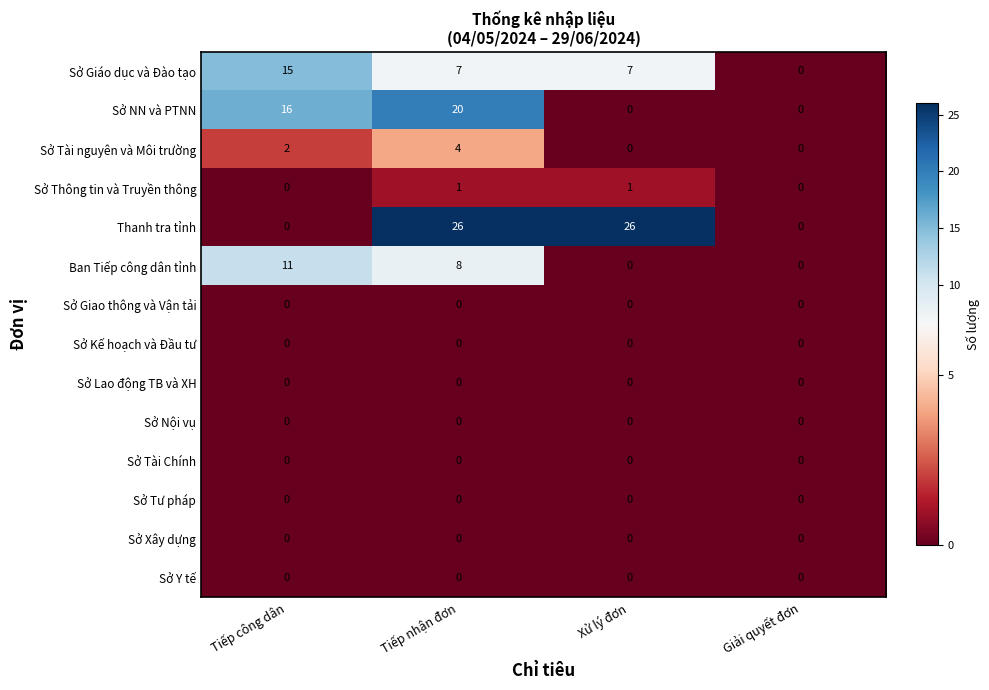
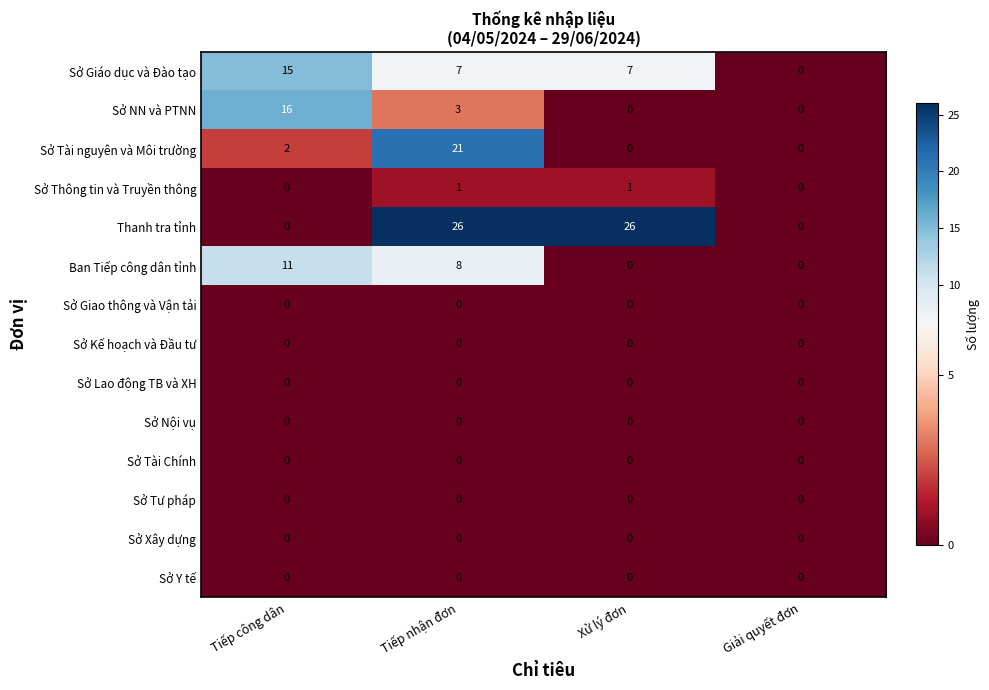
Sở NN và PTNN, Tiếp nhận đơn: 20 -> 3
Sở Tài nguyên và Môi trường, Tiếp nhận đơn: 4 -> 21
